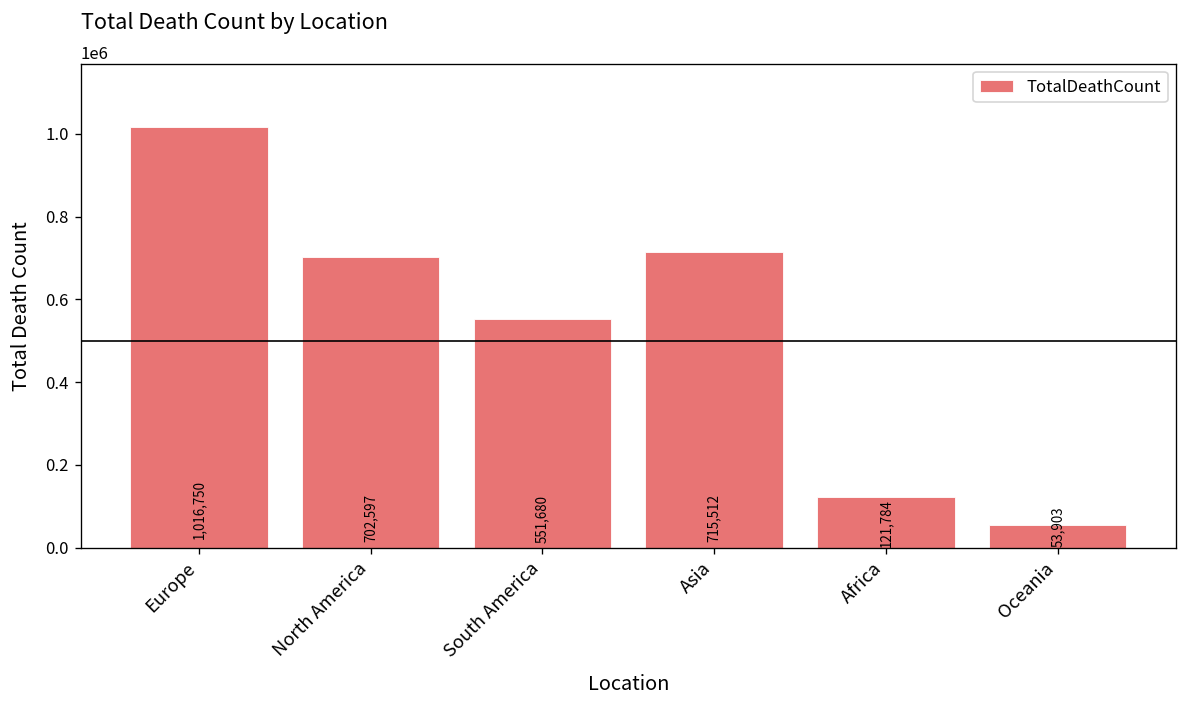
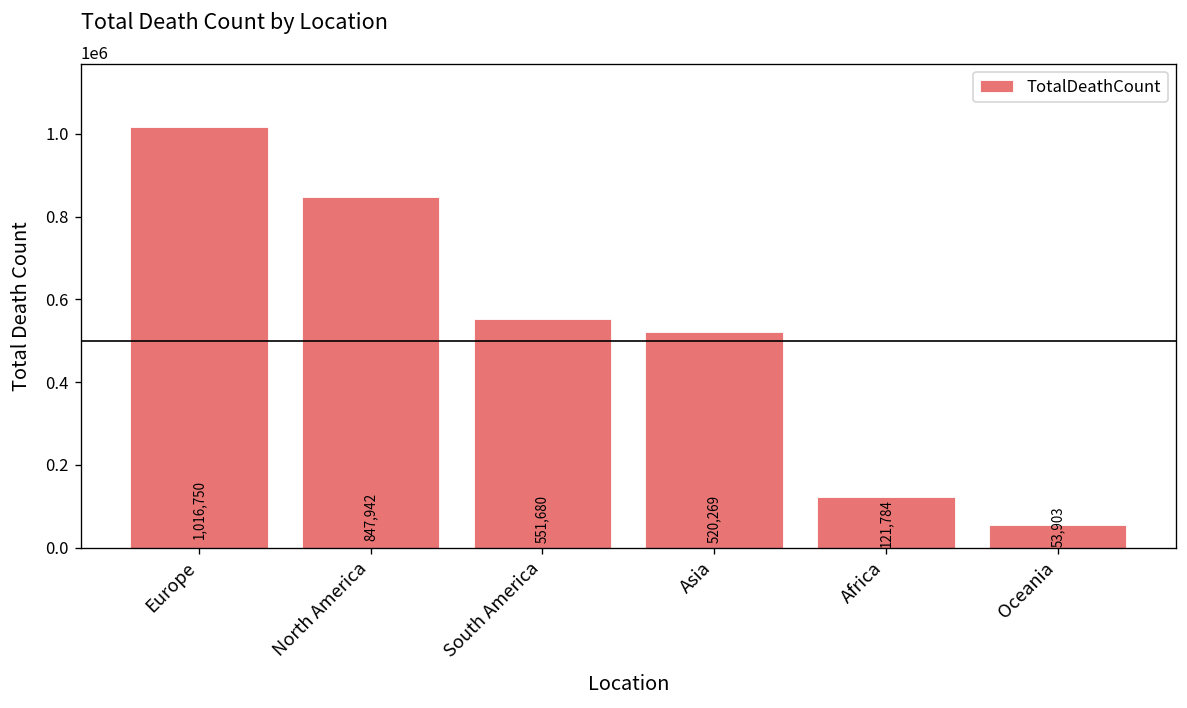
North America: 702,597 -> 847,942
Asia: 715,512 -> 520,269
